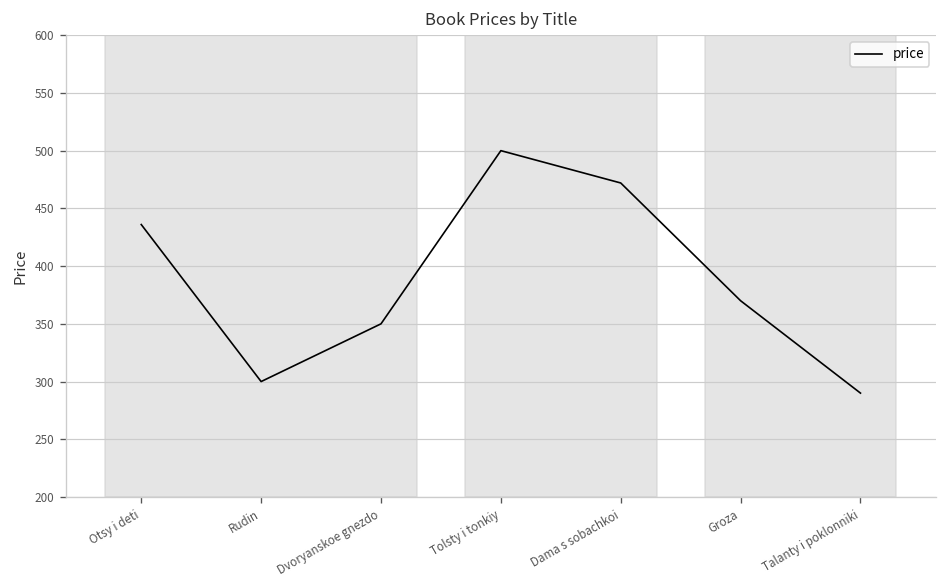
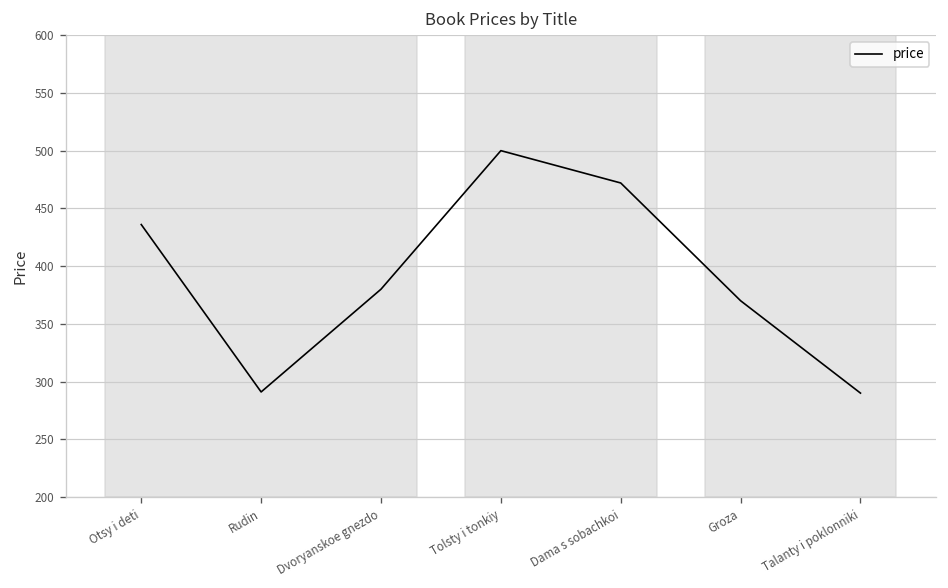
Rudin: 300 -> 290
Dvoryanskoe gnezdo: 350 -> 380
